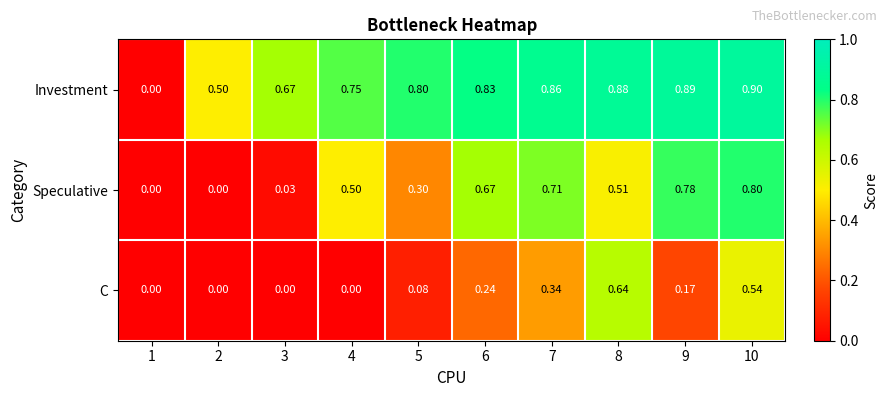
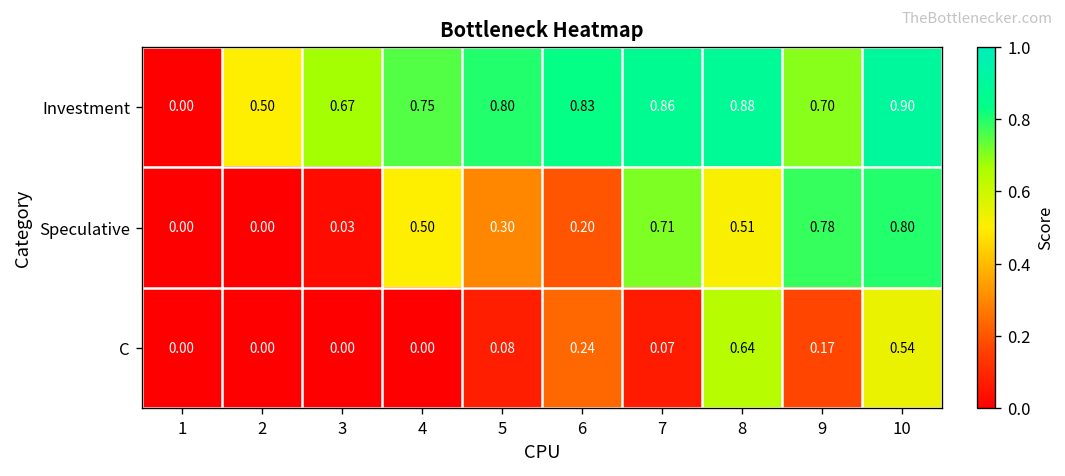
Investment, 9: 0.89 -> 0.70
Speculative, 6: 0.67 -> 0.20
C, 7: 0.34 -> 0.07
